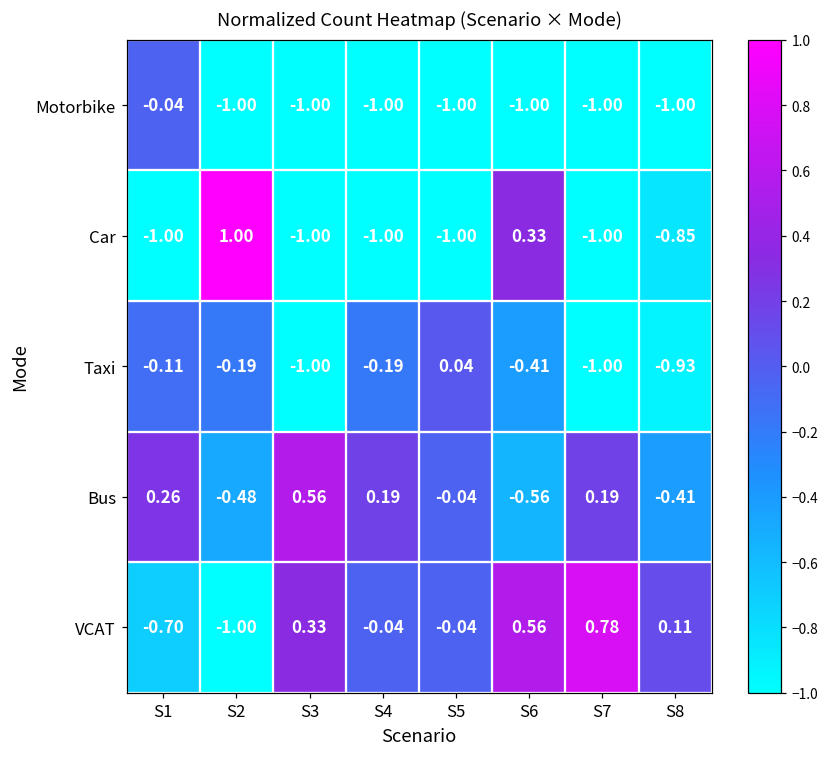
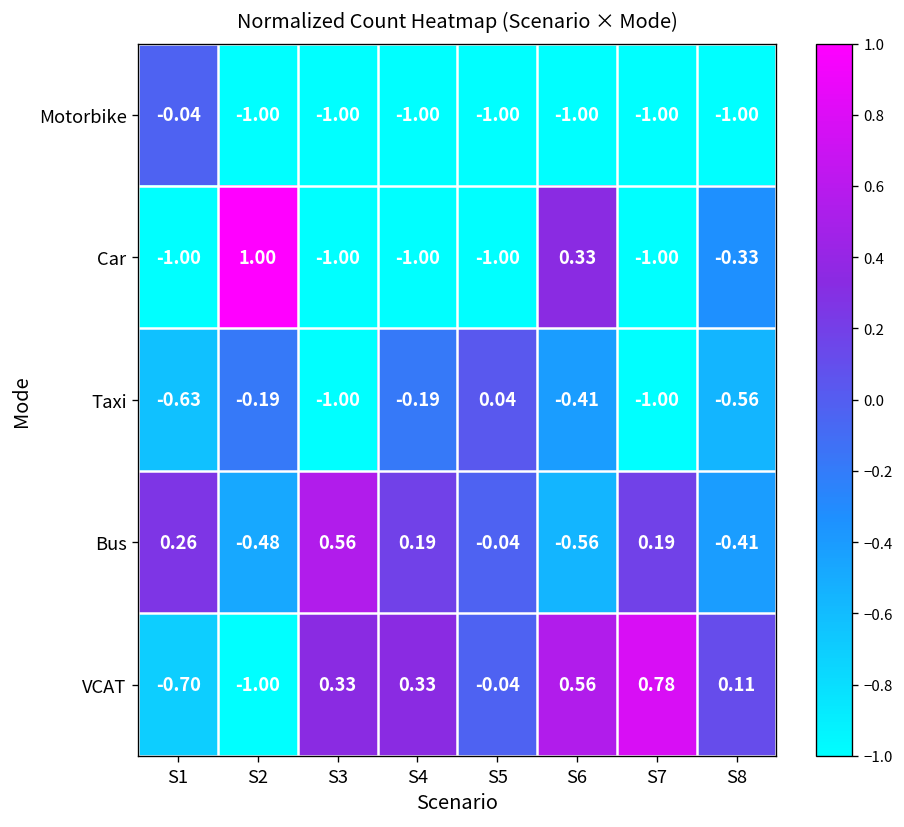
Car, S8: -0.85 -> -0.33
Taxi, S1: -0.11 -> -0.63
Taxi, S8: -0.93 -> -0.56
VCAT, S4: -0.04 -> 0.33
